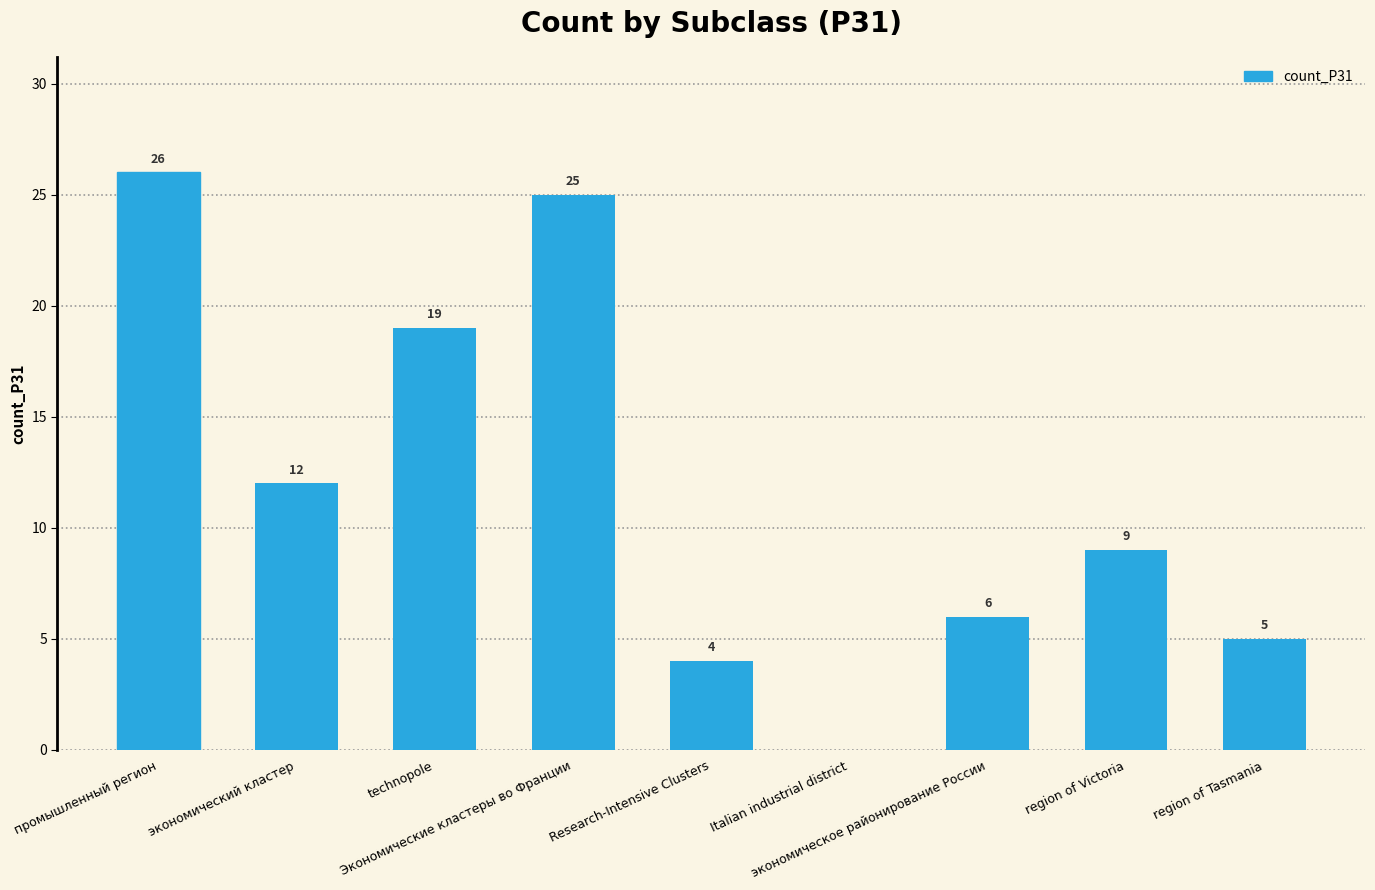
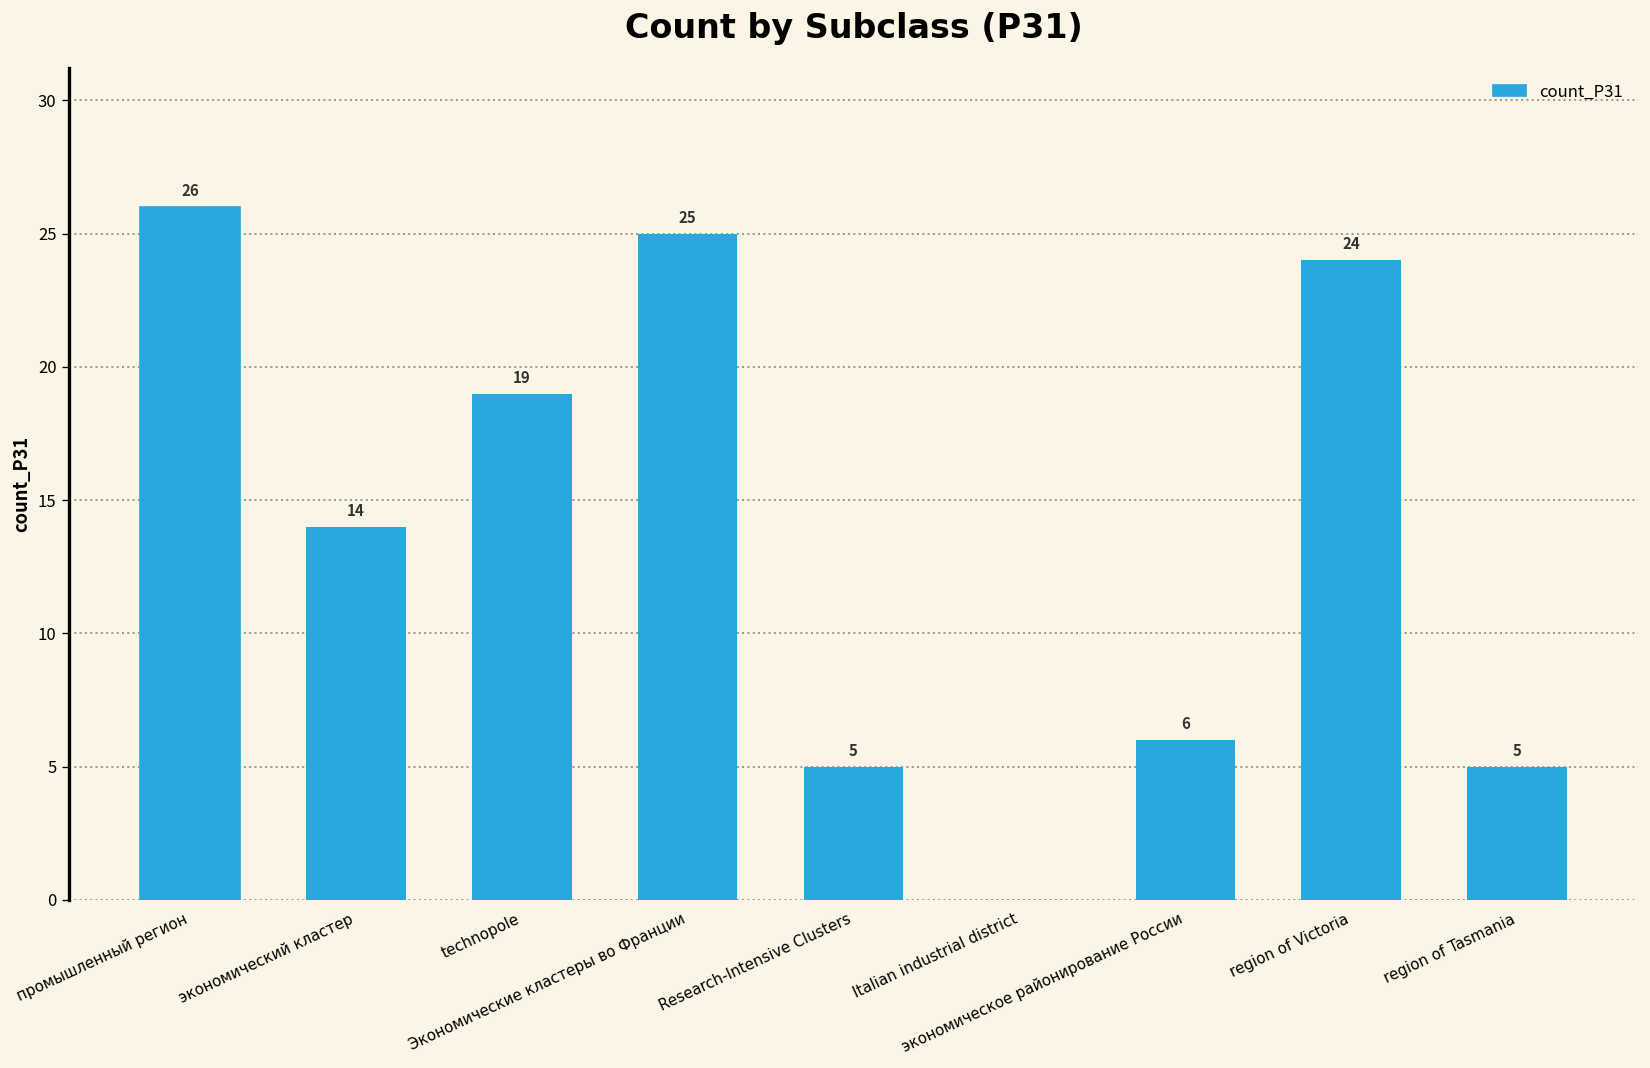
экономический кластер: 12 -> 14
Research-Intensive Clusters: 4 -> 5
region of Victoria: 9 -> 24
